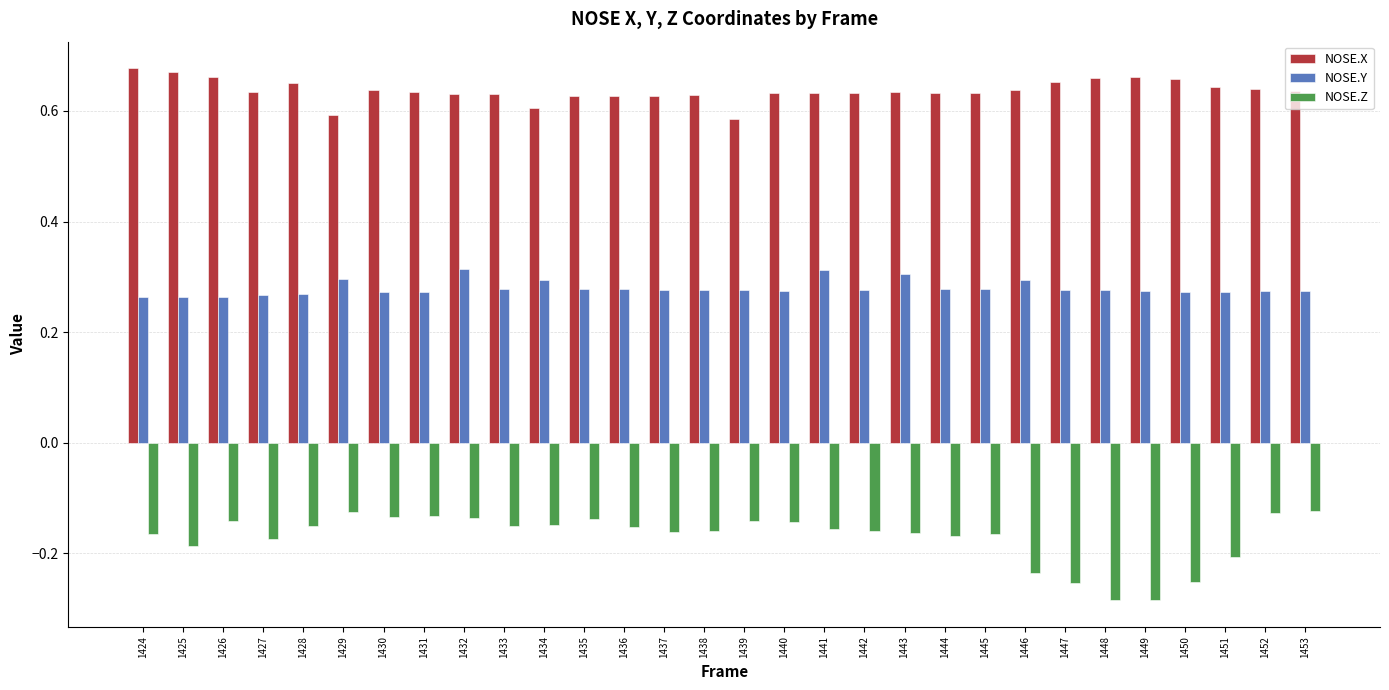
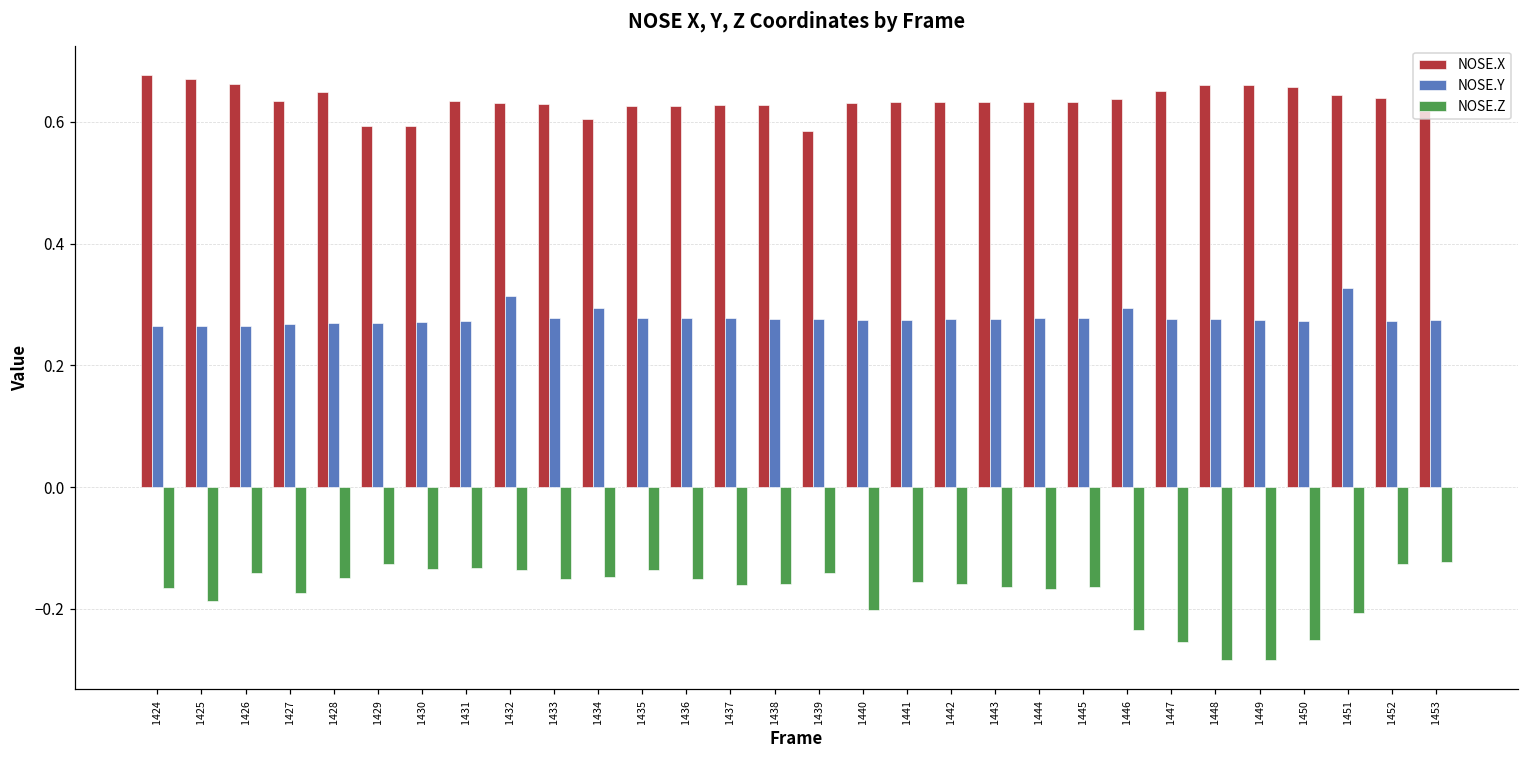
NOSE.Y, 1429: 0.30 -> 0.27
NOSE.X, 1430: 0.64 -> 0.59
NOSE.Z, 1440: -0.14 -> -0.20
NOSE.Y, 1441: 0.31 -> 0.27
NOSE.Y, 1443: 0.30 -> 0.28
NOSE.Y, 1451: 0.27 -> 0.33
